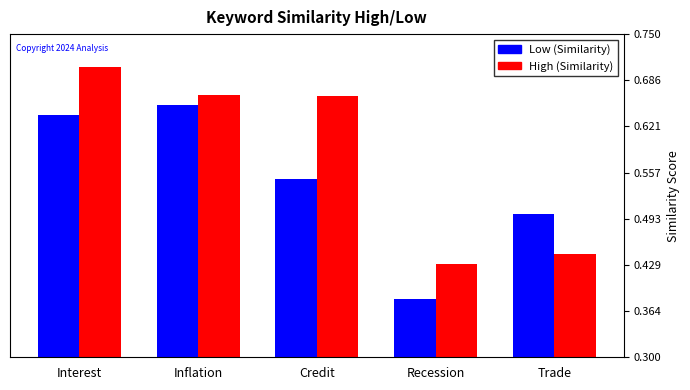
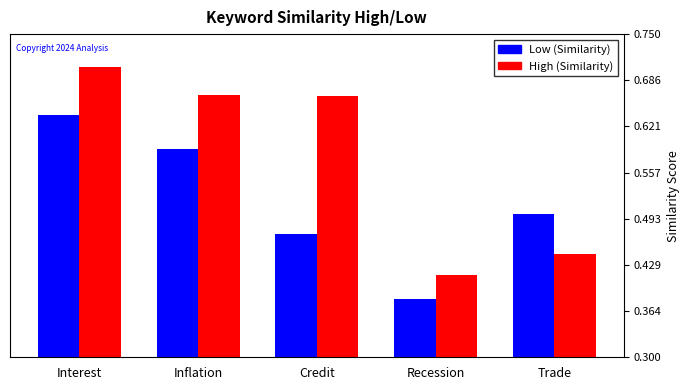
Low (Similarity), Inflation: 0.65 -> 0.59
Low (Similarity), Credit: 0.55 -> 0.47
High (Similarity), Recession: 0.43 -> 0.41
